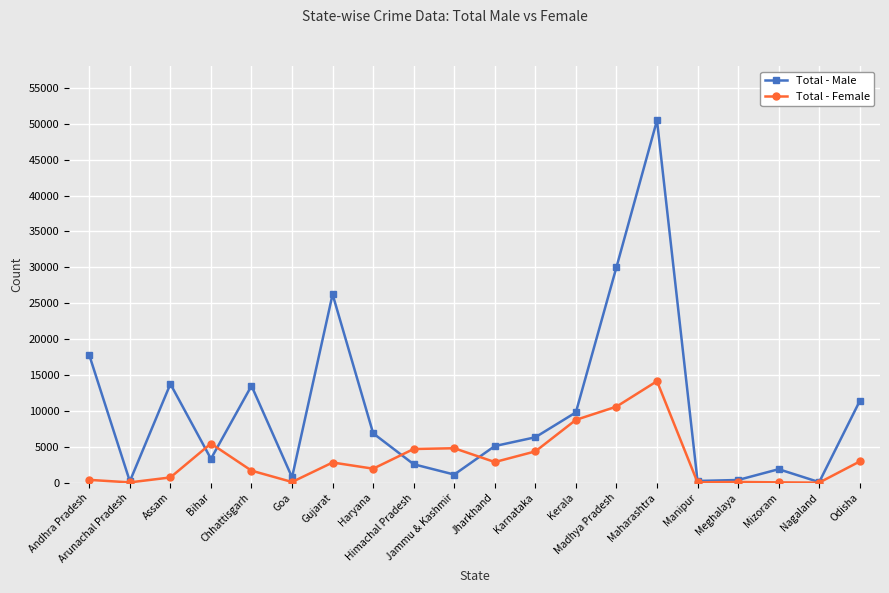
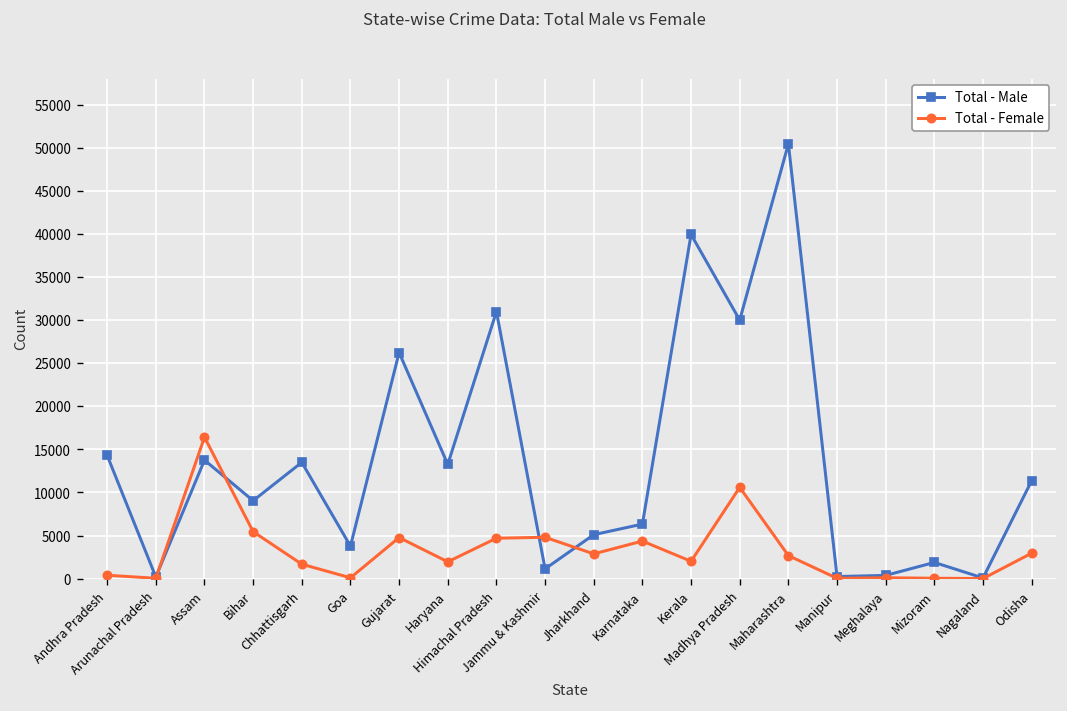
Total - Male, Andhra Pradesh: 18000 -> 14000
Total - Female, Assam: 1000 -> 16000
Total - Male, Bihar: 3000 -> 9000
Total - Male, Goa: 1000 -> 4000
Total - Female, Gujarat: 3000 -> 5000
Total - Male, Haryana: 7000 -> 13000
Total - Male, Himachal Pradesh: 3000 -> 31000
Total - Male, Kerala: 10000 -> 40000
Total - Female, Kerala: 9000 -> 2000
Total - Female, Maharashtra: 14000 -> 3000
